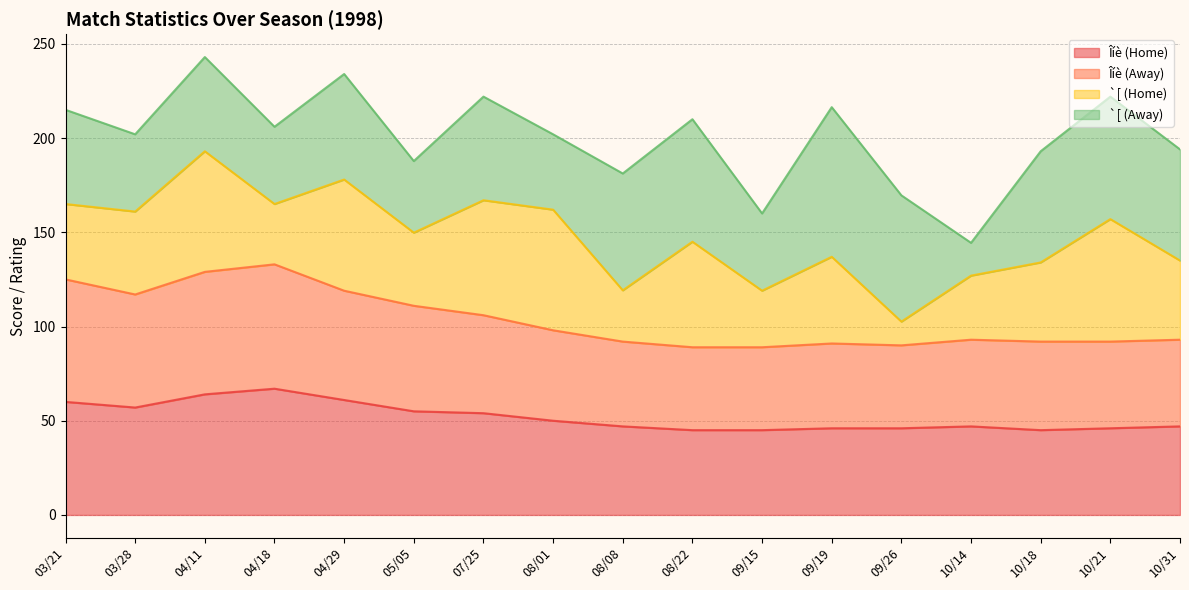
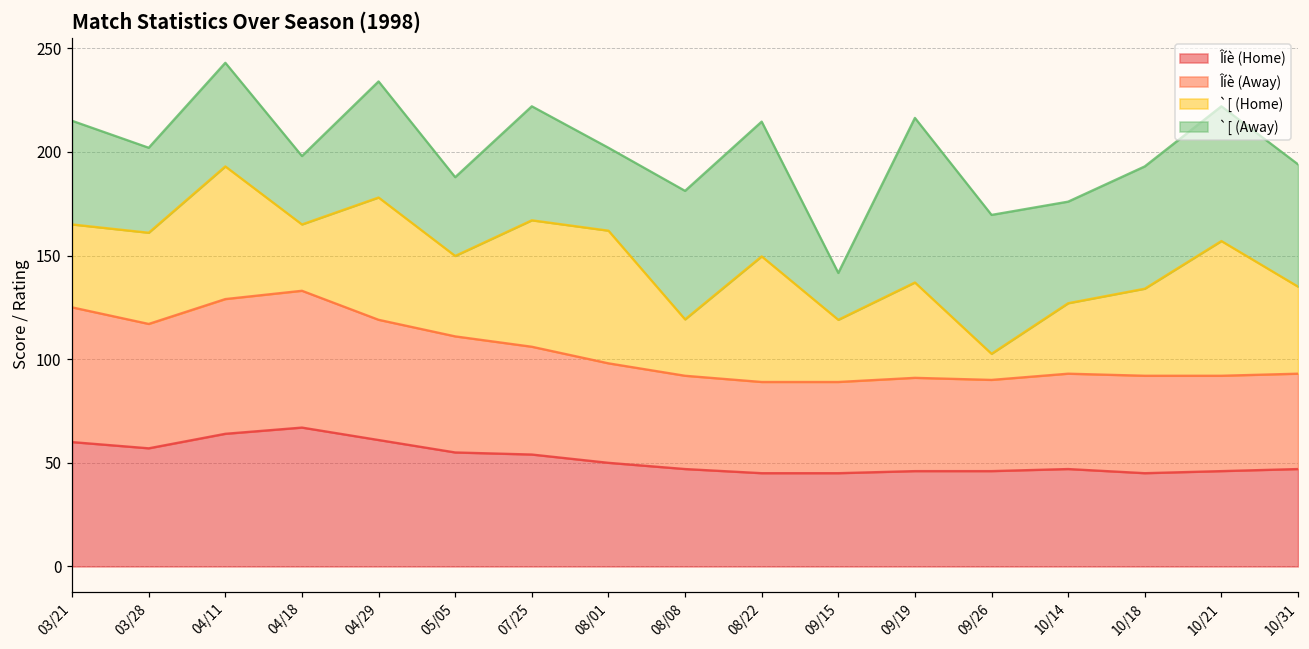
`[ (Away), 04/18: 41 -> 33
`[ (Home), 08/22: 56 -> 61
`[ (Away), 09/15: 41 -> 23
`[ (Away), 10/14: 17 -> 49
